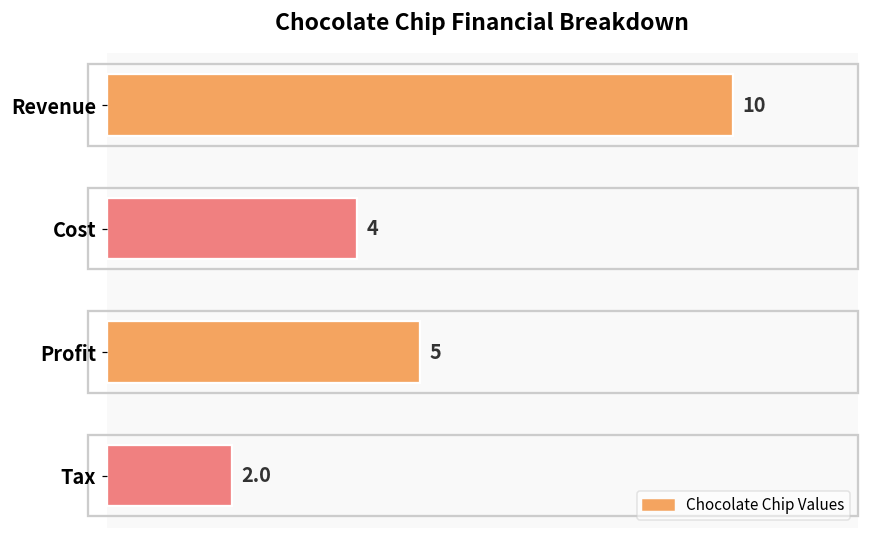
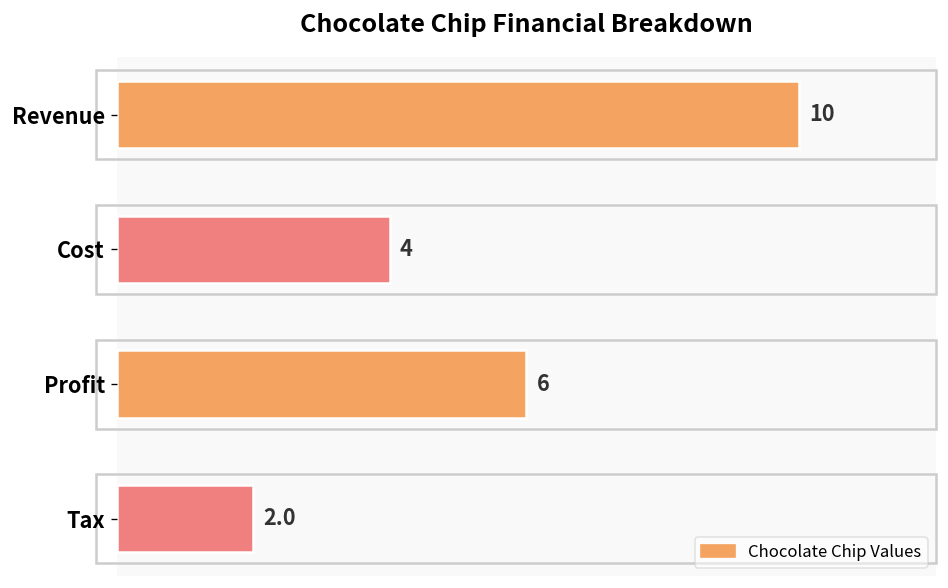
Profit: 5 -> 6
